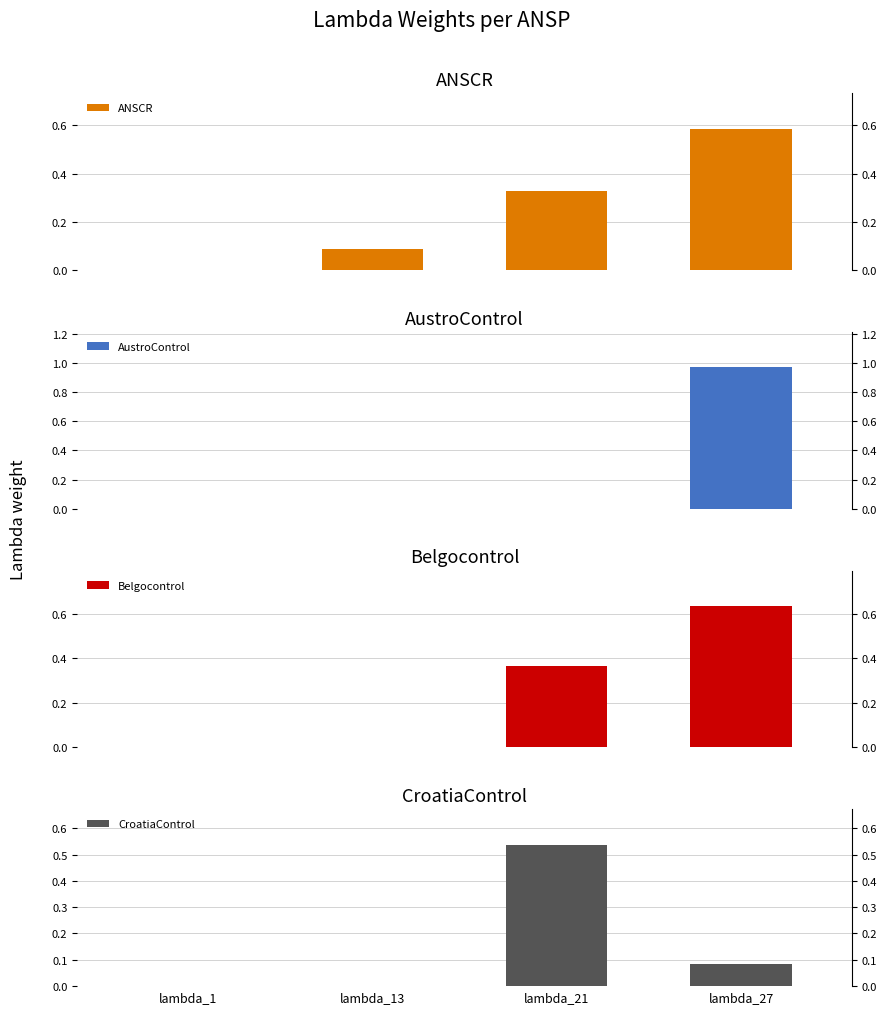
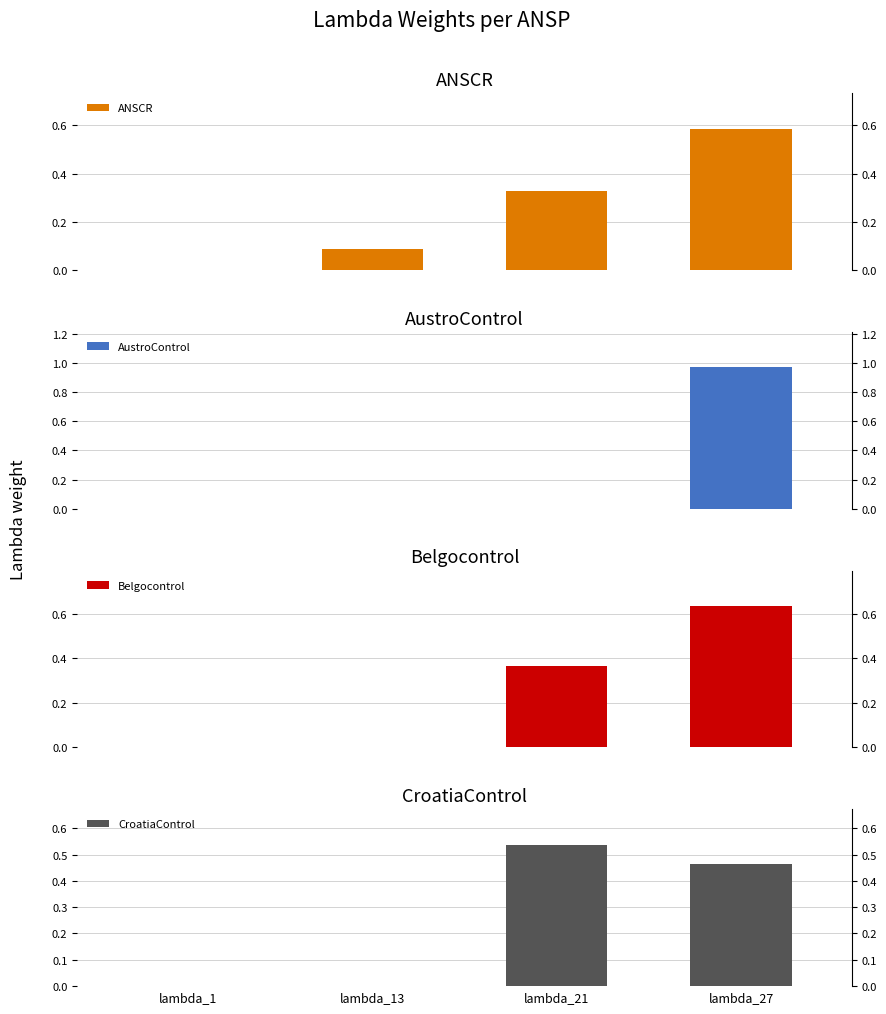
CroatiaControl, lambda_27: 0.08 -> 0.46
